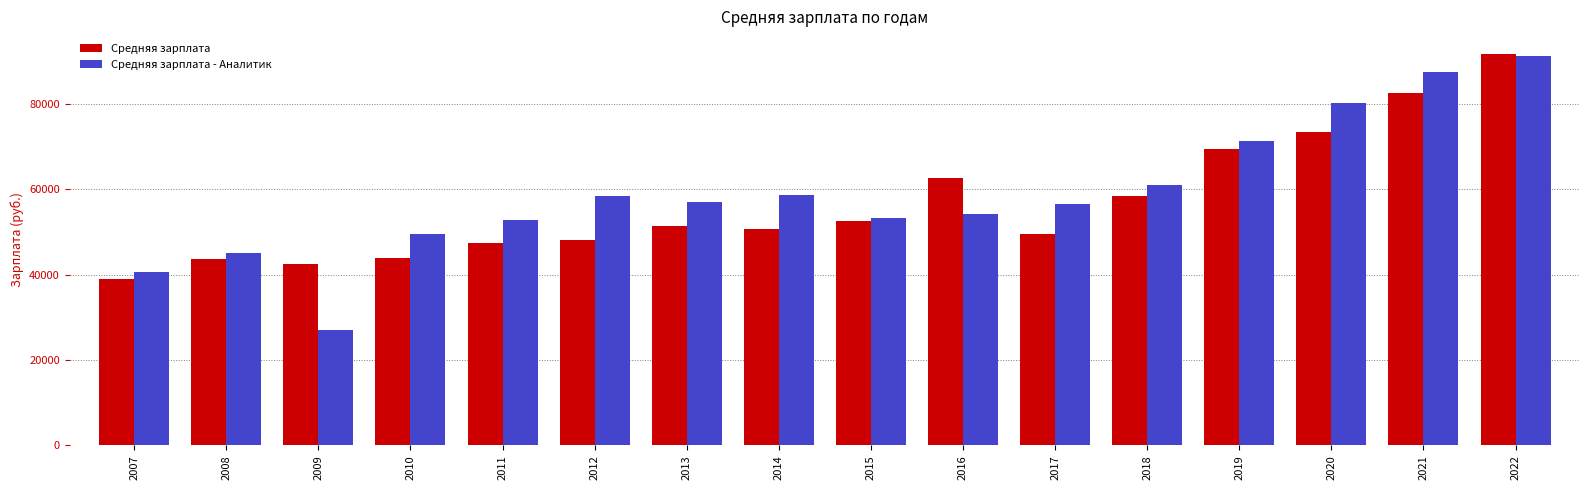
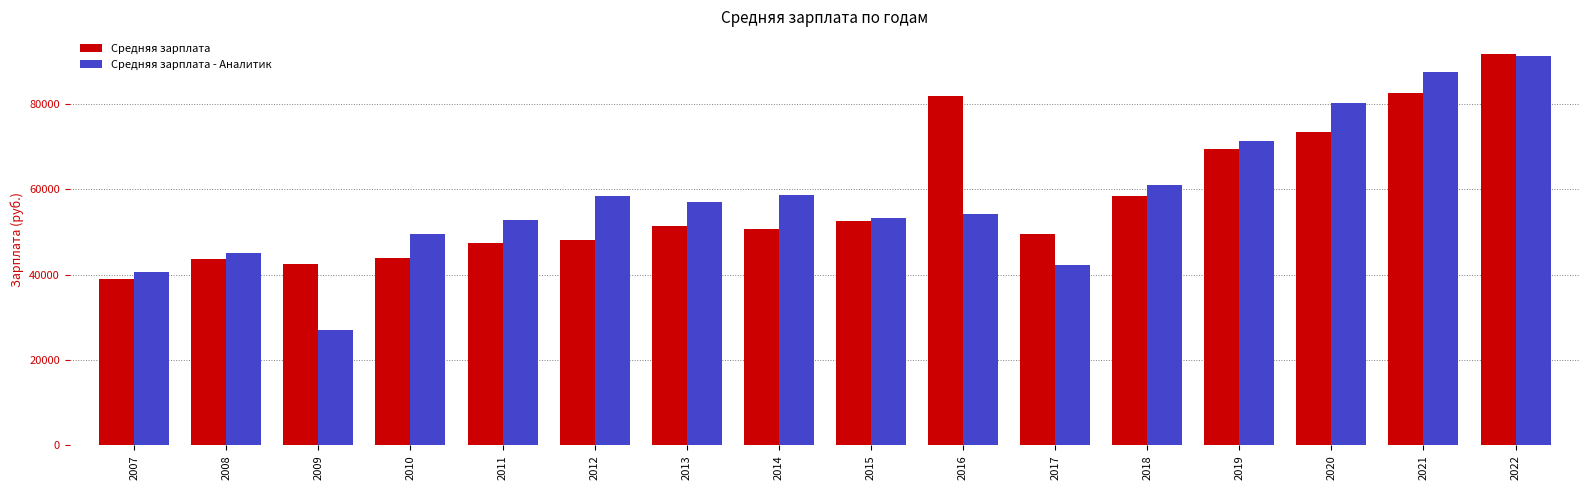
Средняя зарплата, 2016: 63000 -> 82000
Средняя зарплата - Аналитик, 2017: 57000 -> 42000
